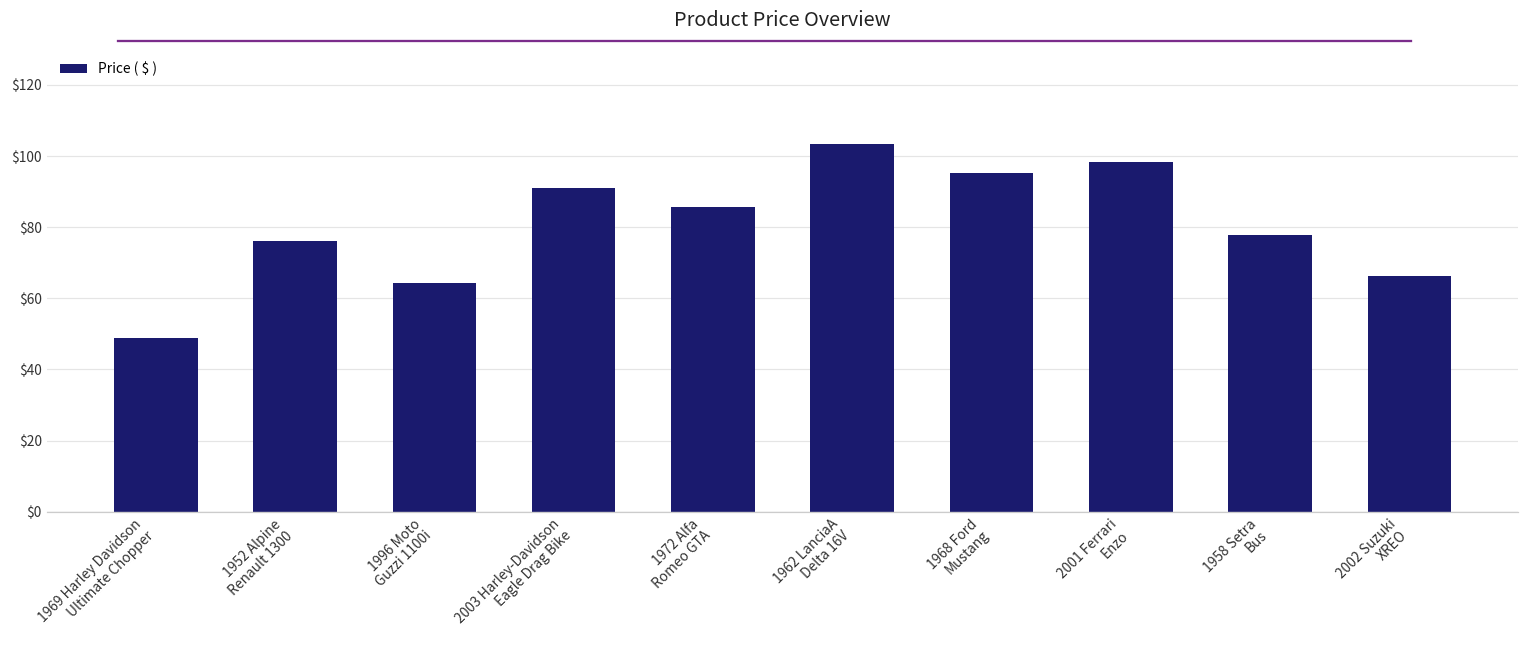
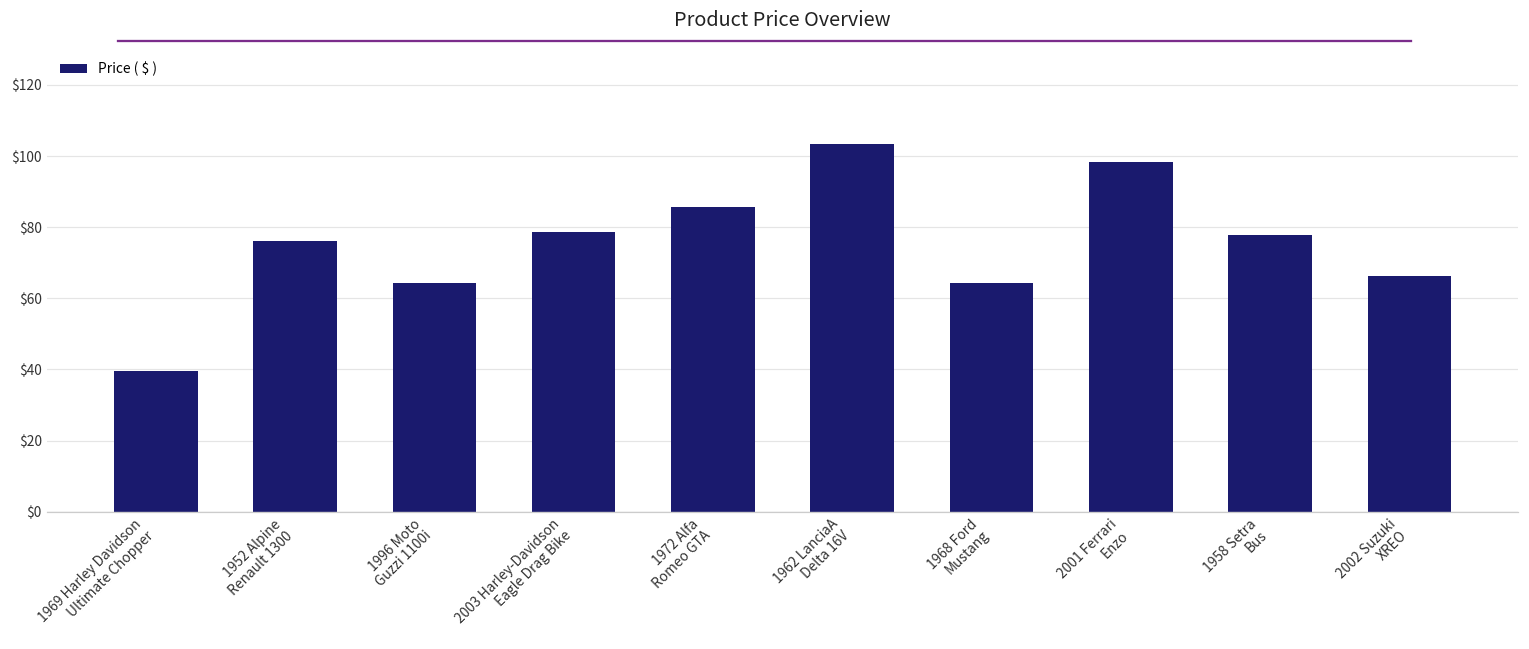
1969 Harley Davidson Ultimate Chopper: $49 -> $40
2003 Harley-Davidson Eagle Drag Bike: $91 -> $79
1968 Ford Mustang: $95 -> $64
